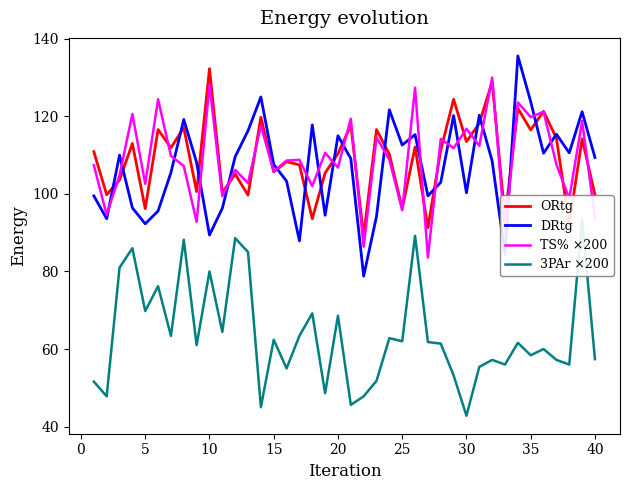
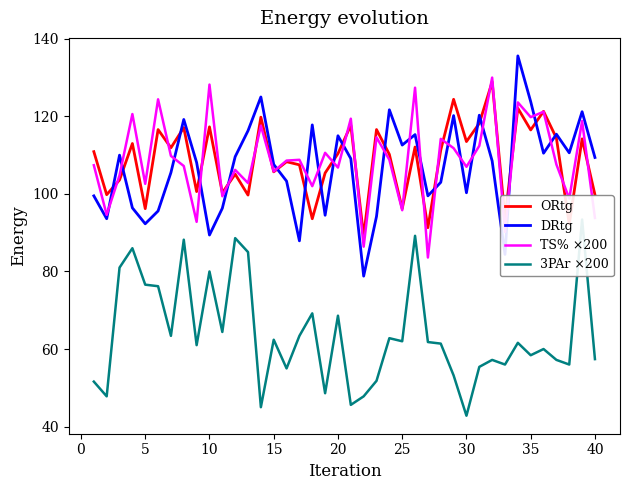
3PAr ×200, 5: 70 -> 77
ORtg, 10: 132 -> 117
TS% ×200, 30: 117 -> 107
